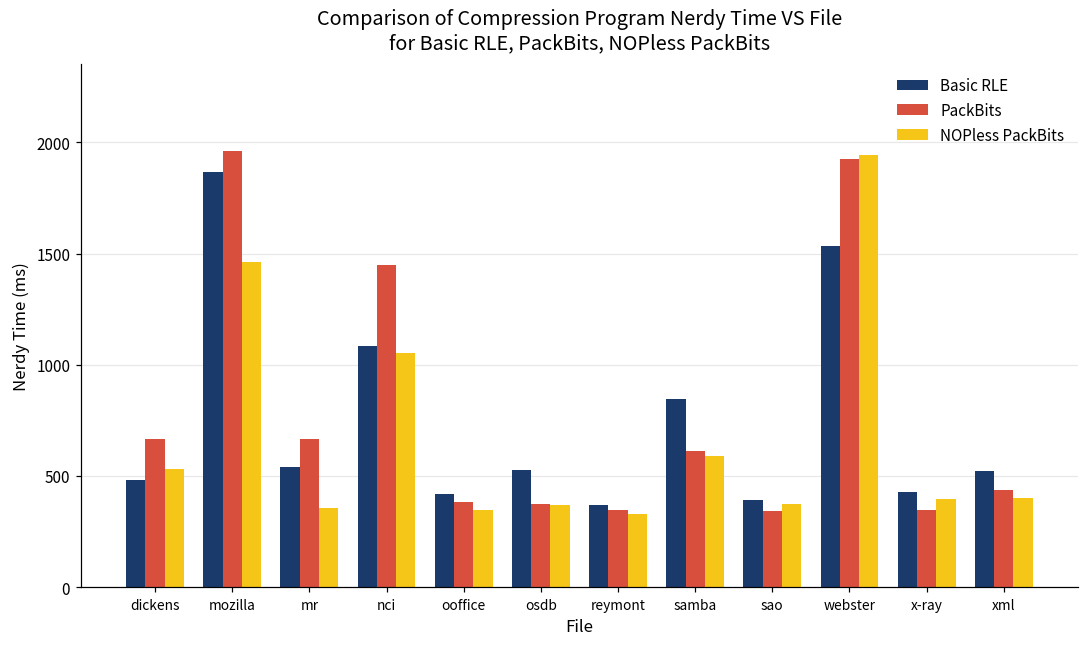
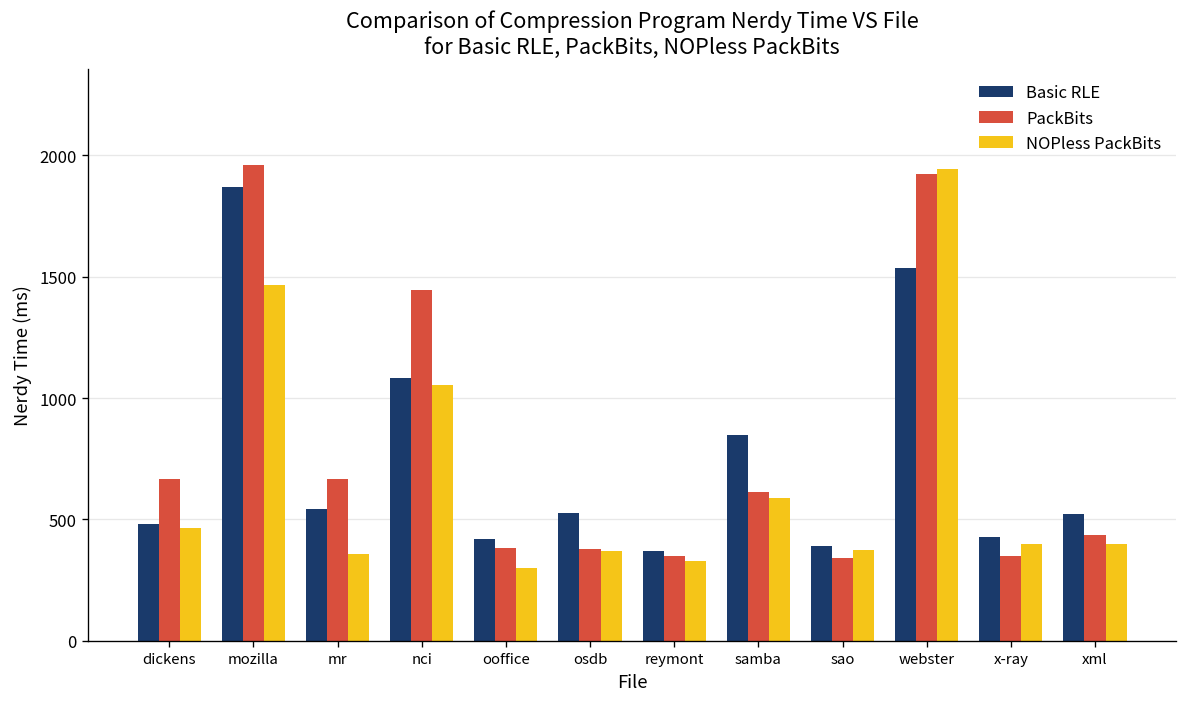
NOPless PackBits, dickens: 530 -> 460
NOPless PackBits, ooffice: 350 -> 300
